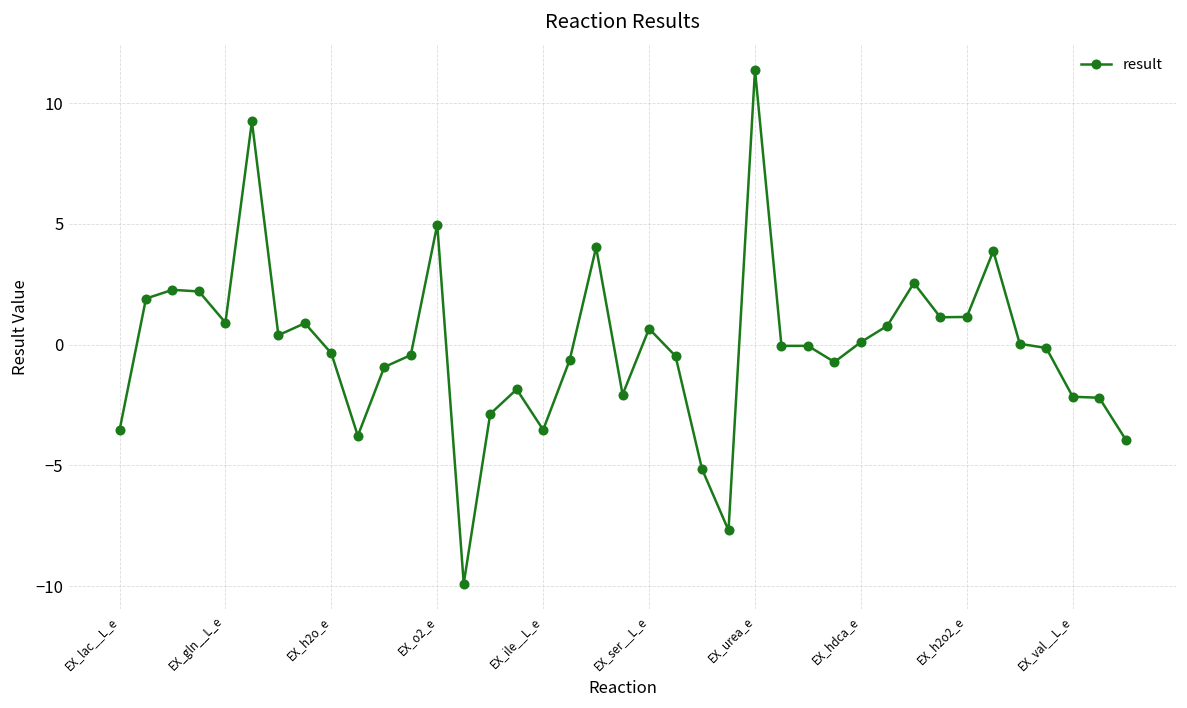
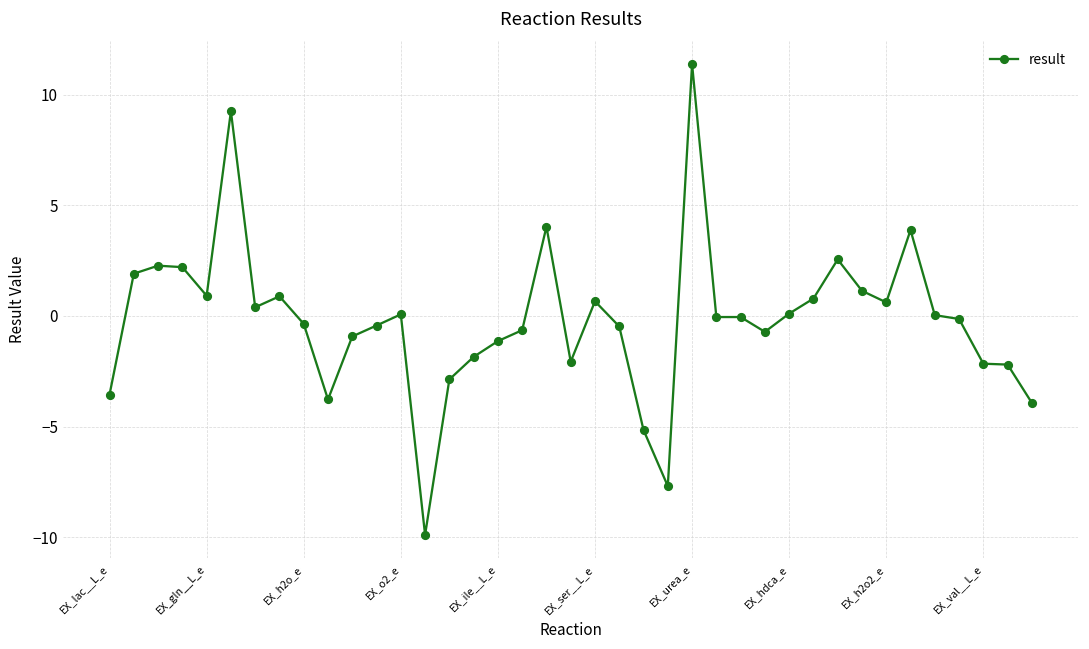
EX_o2_e: 5.0 -> 0.1
EX_ile__L_e: -3.5 -> -1.1
EX_h2o2_e: 1.1 -> 0.6
